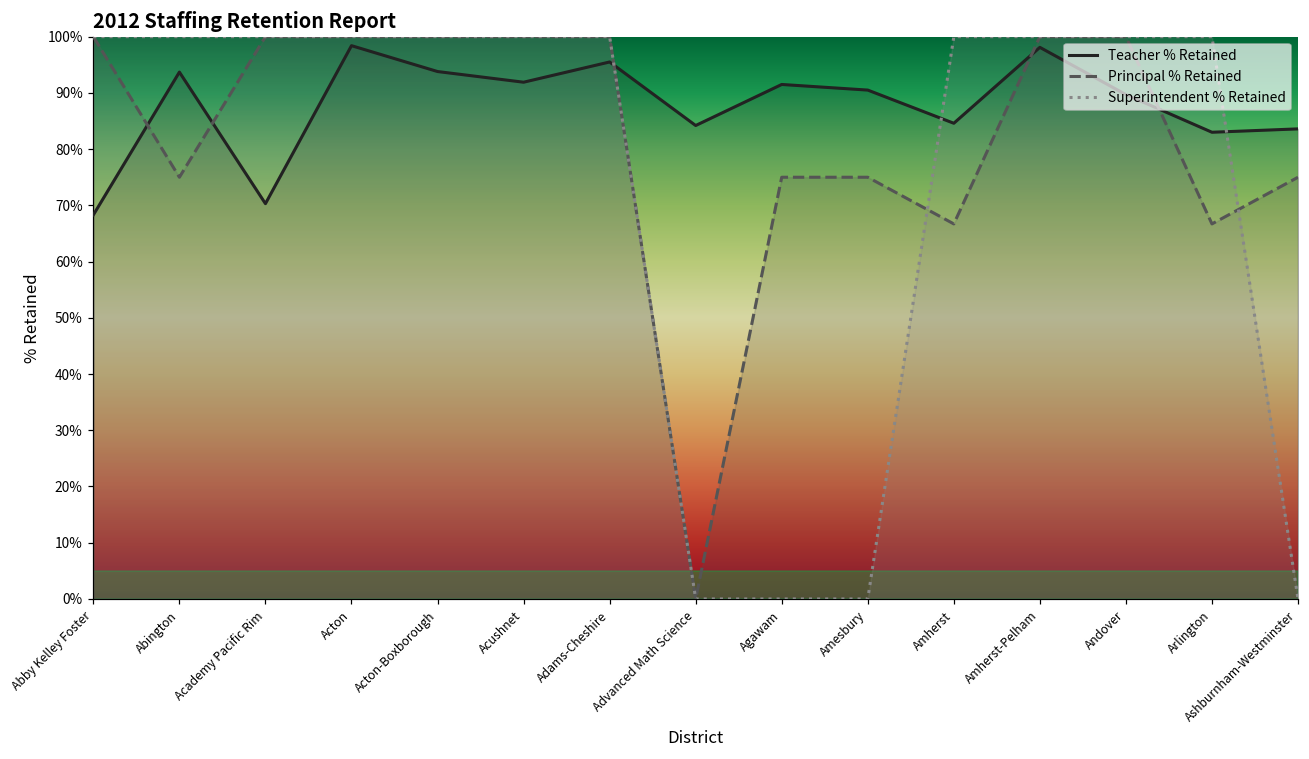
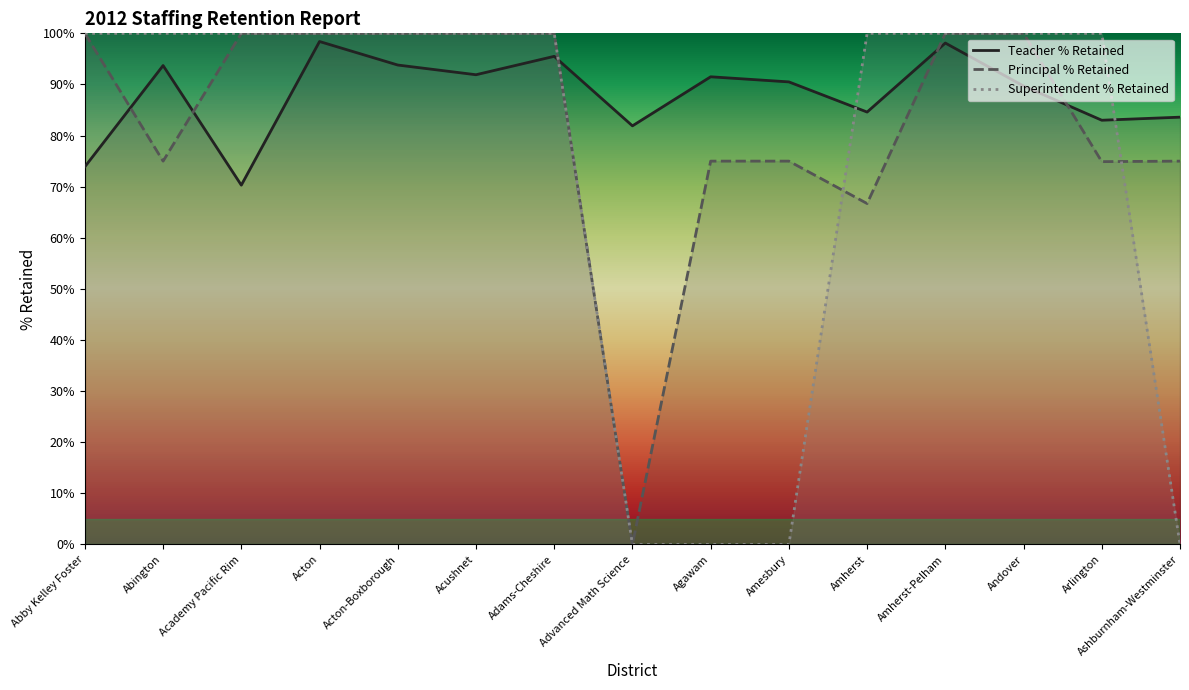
Teacher % Retained, Abby Kelley Foster: 68% -> 74%
Teacher % Retained, Advanced Math Science: 84% -> 82%
Principal % Retained, Arlington: 67% -> 75%
